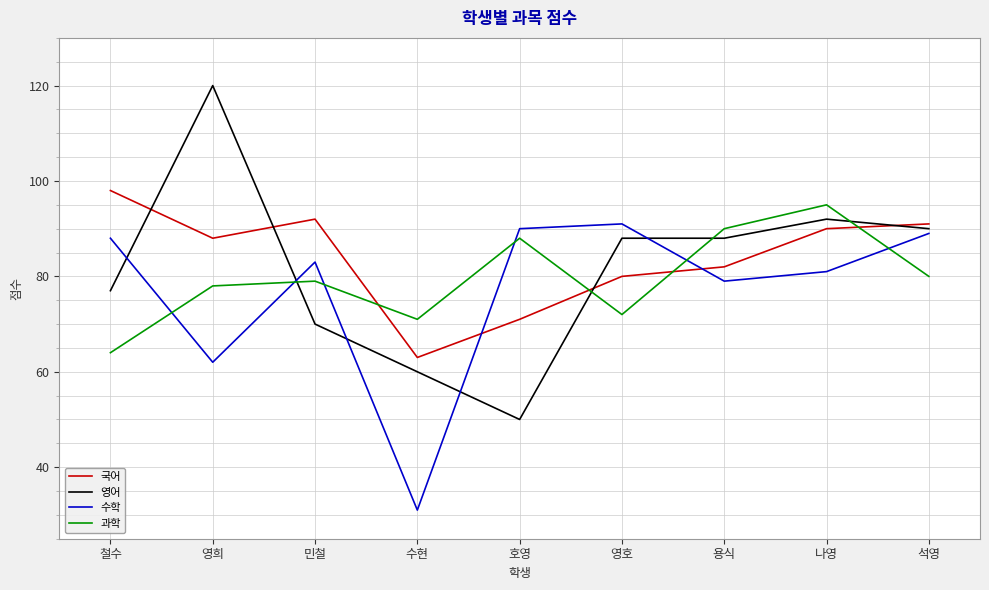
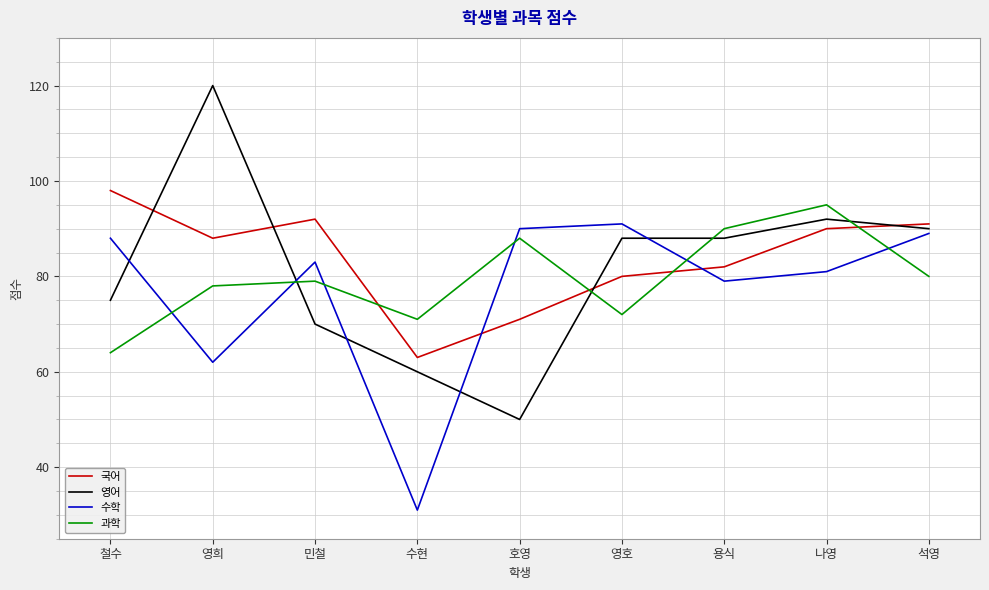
영어, 철수: 77 -> 75
